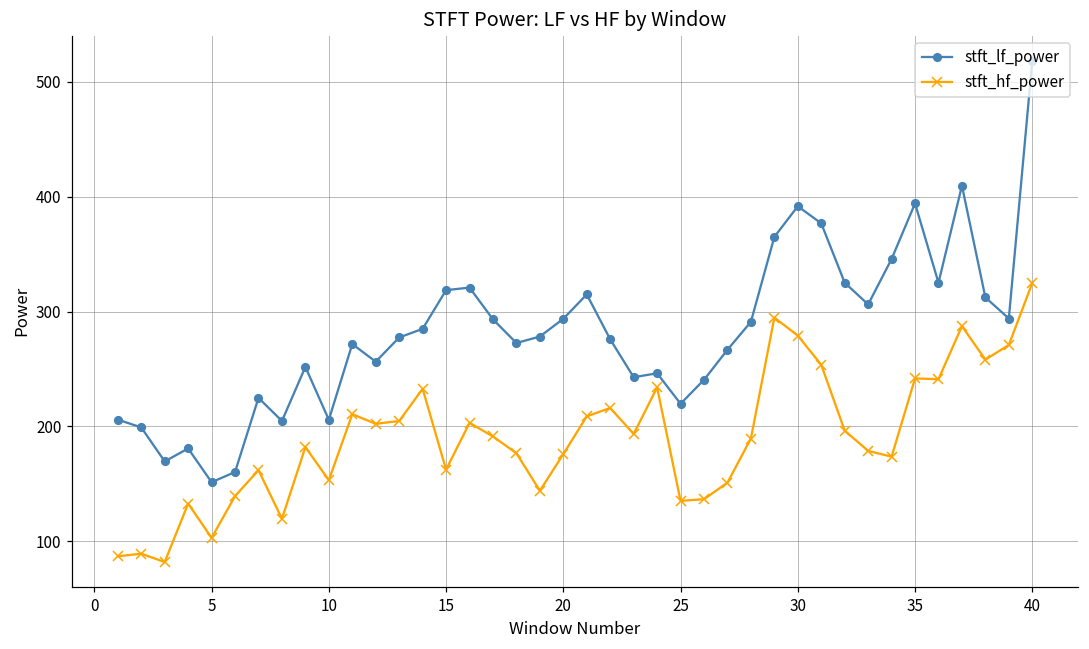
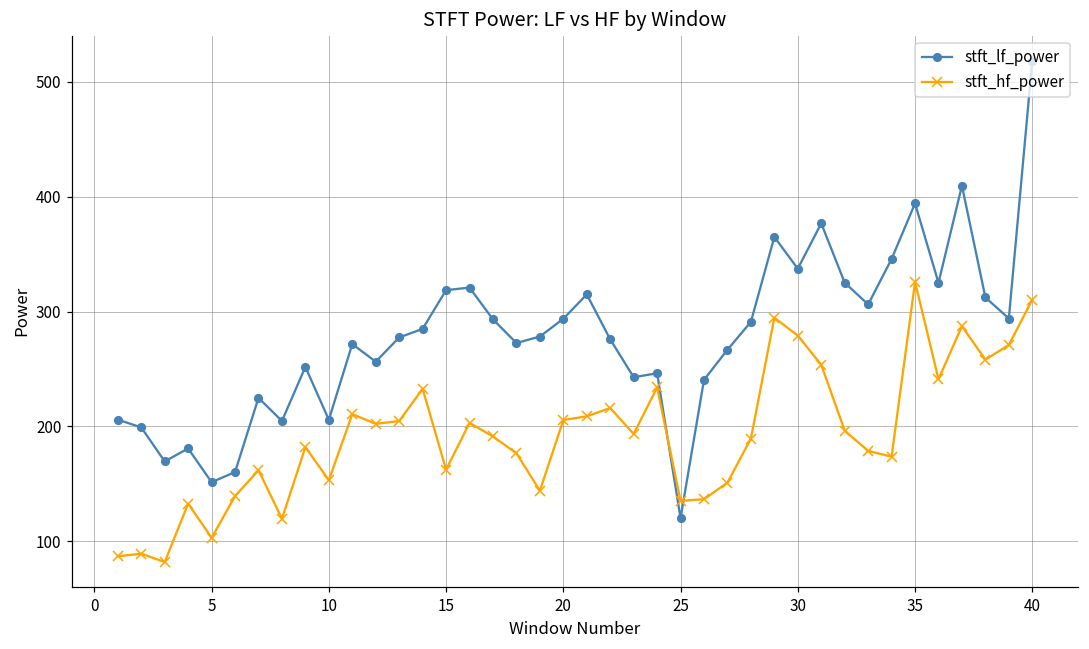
stft_hf_power, 20: 176 -> 206
stft_lf_power, 25: 220 -> 120
stft_lf_power, 30: 392 -> 337
stft_hf_power, 35: 242 -> 326
stft_hf_power, 40: 325 -> 310
